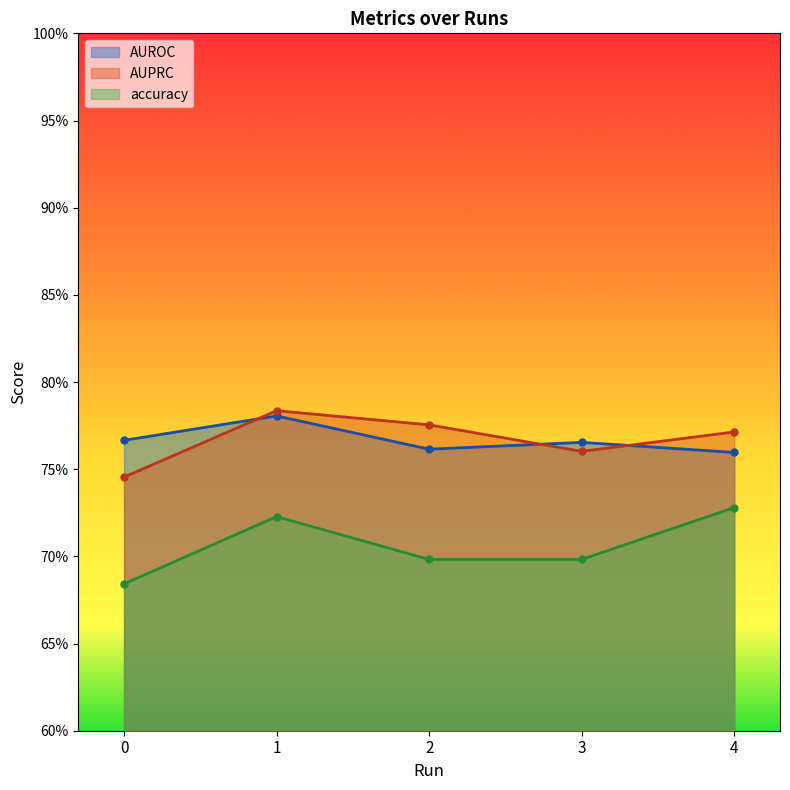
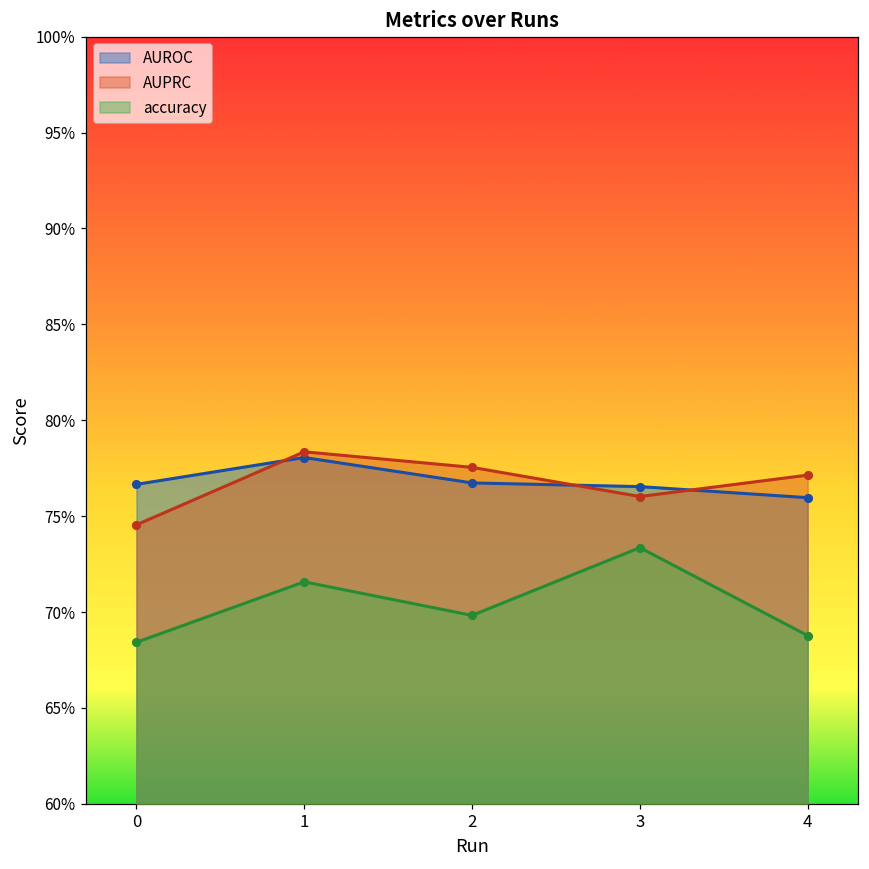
accuracy, 1: 72.3% -> 71.6%
AUROC, 2: 76.1% -> 76.7%
accuracy, 3: 69.8% -> 73.4%
accuracy, 4: 72.8% -> 68.8%
